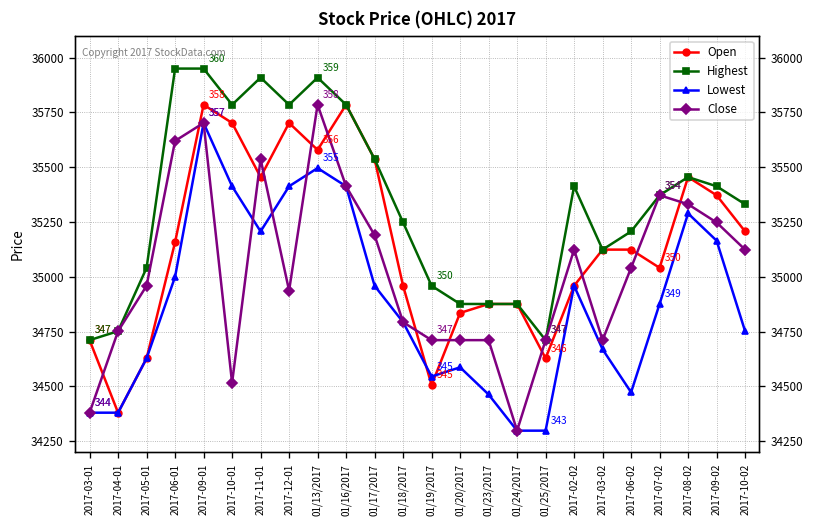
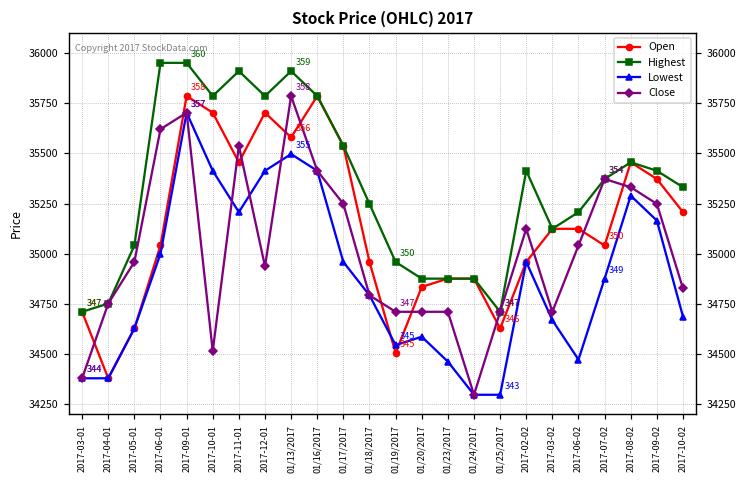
Open, 2017-06-01: 35160 -> 35040
Close, 01/17/2017: 35190 -> 35250
Lowest, 2017-10-02: 34750 -> 34690
Close, 2017-10-02: 35120 -> 34830
